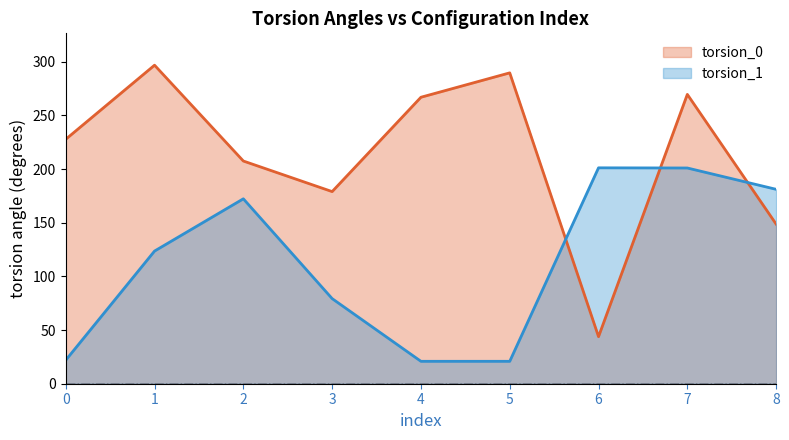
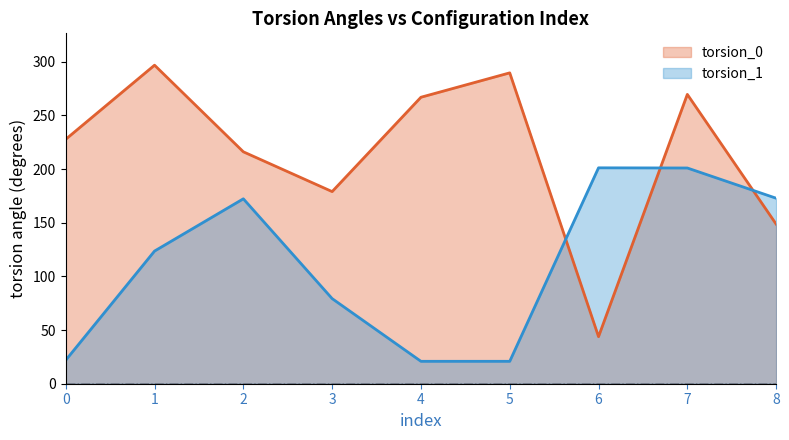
torsion_0, 2: 208 -> 216
torsion_1, 8: 181 -> 173
